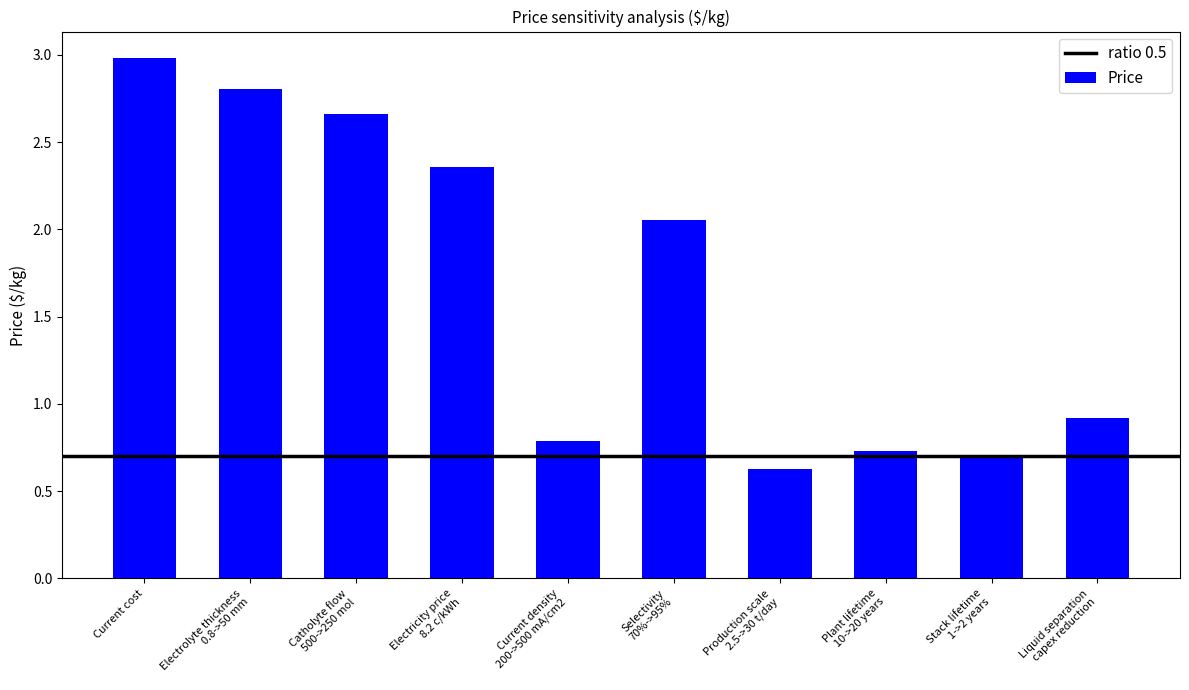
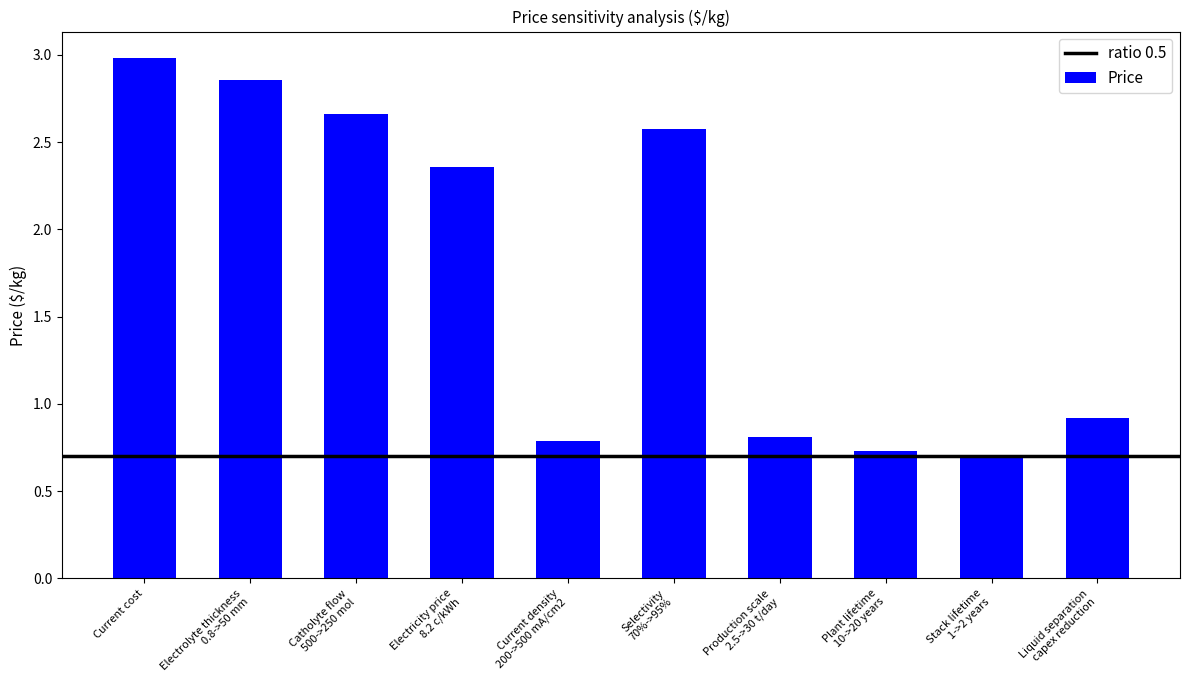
Electrolyte thickness 0.8->50 mm: 2.80 -> 2.86
Selectivity 70%->95%: 2.06 -> 2.57
Production scale 2.5->30 t/day: 0.63 -> 0.81
